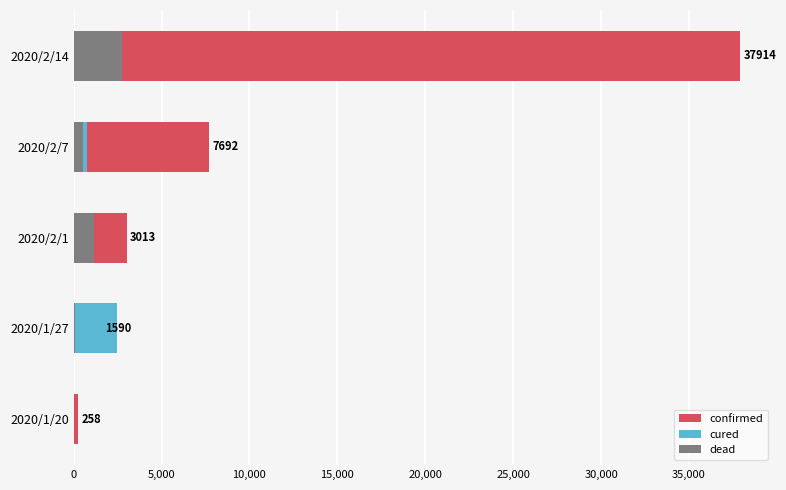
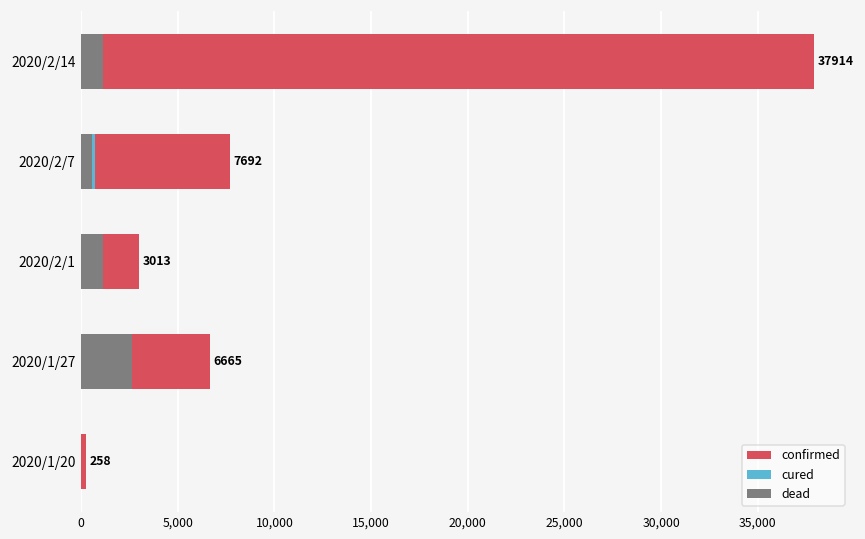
dead, 2020/2/14: 2,700 -> 1,100
confirmed, 2020/1/27: 1590 -> 6665
cured, 2020/1/27: 2,500 -> 0
dead, 2020/1/27: 100 -> 2,600
